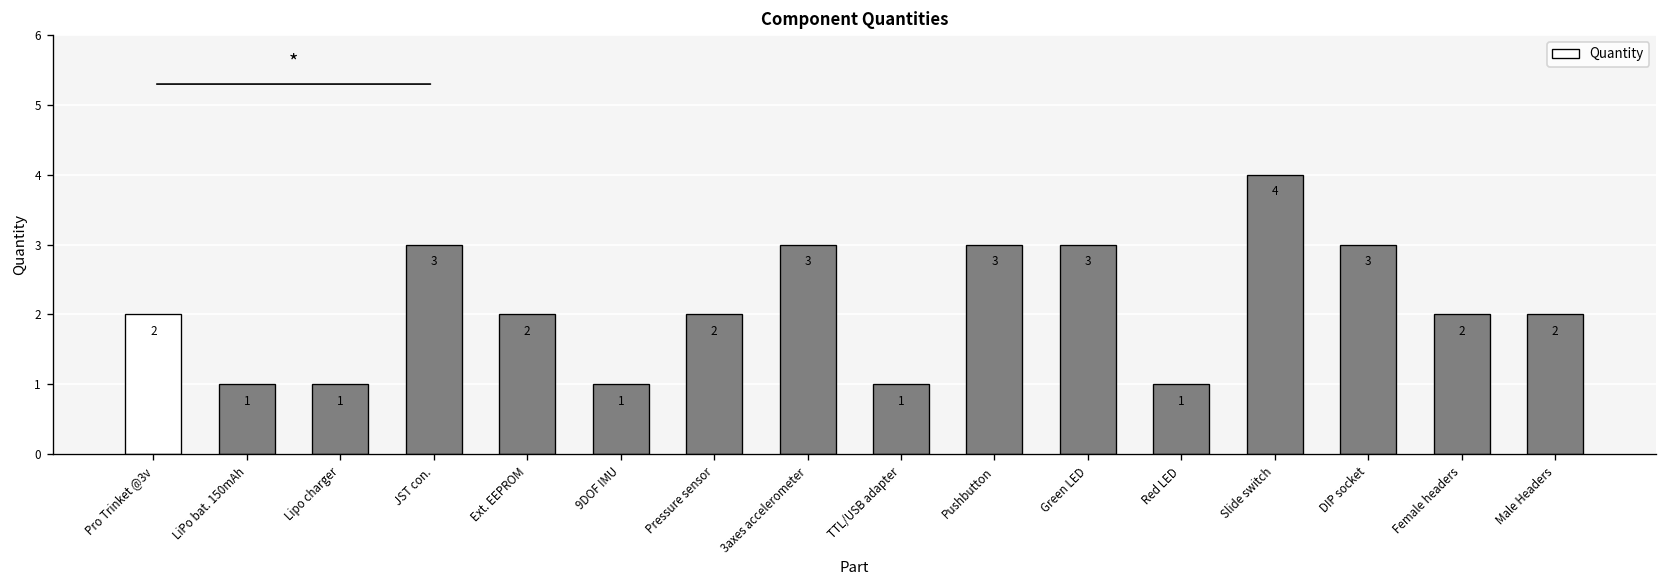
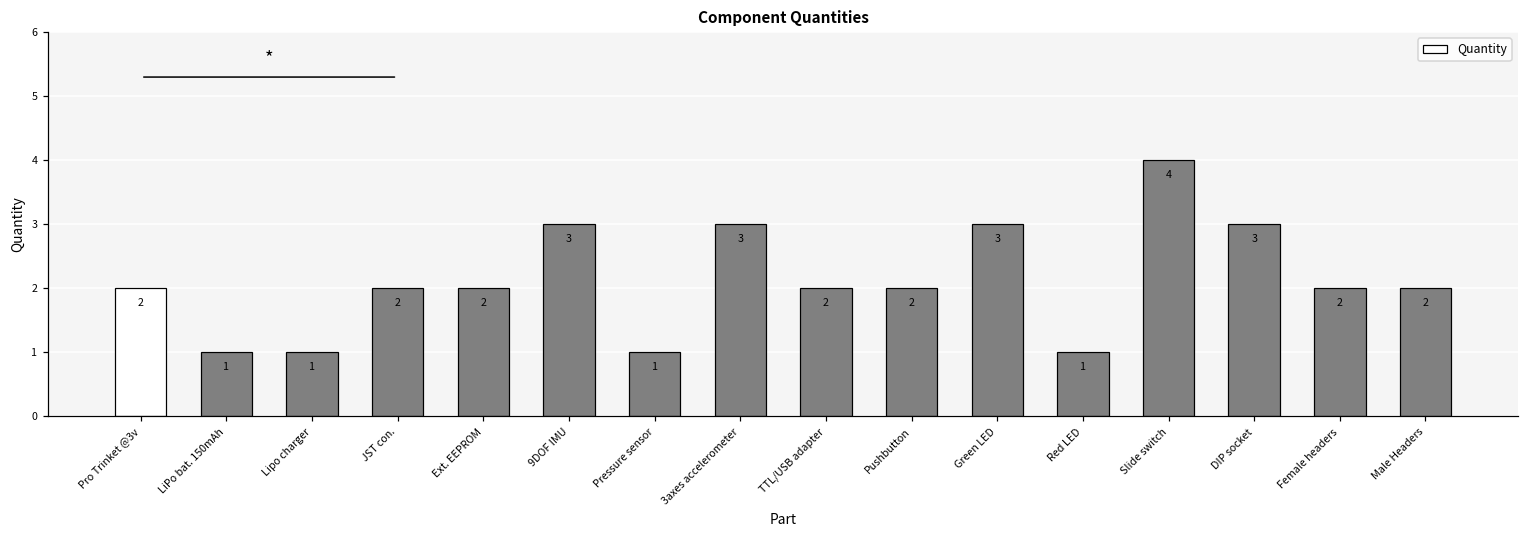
JST con.: 3 -> 2
9DOF IMU: 1 -> 3
Pressure sensor: 2 -> 1
TTL/USB adapter: 1 -> 2
Pushbutton: 3 -> 2
